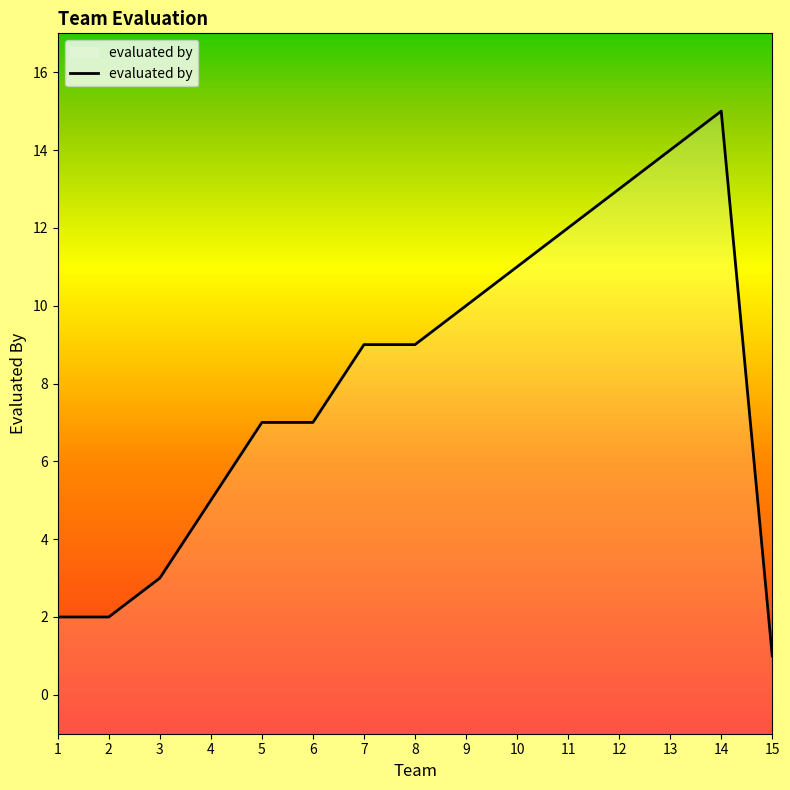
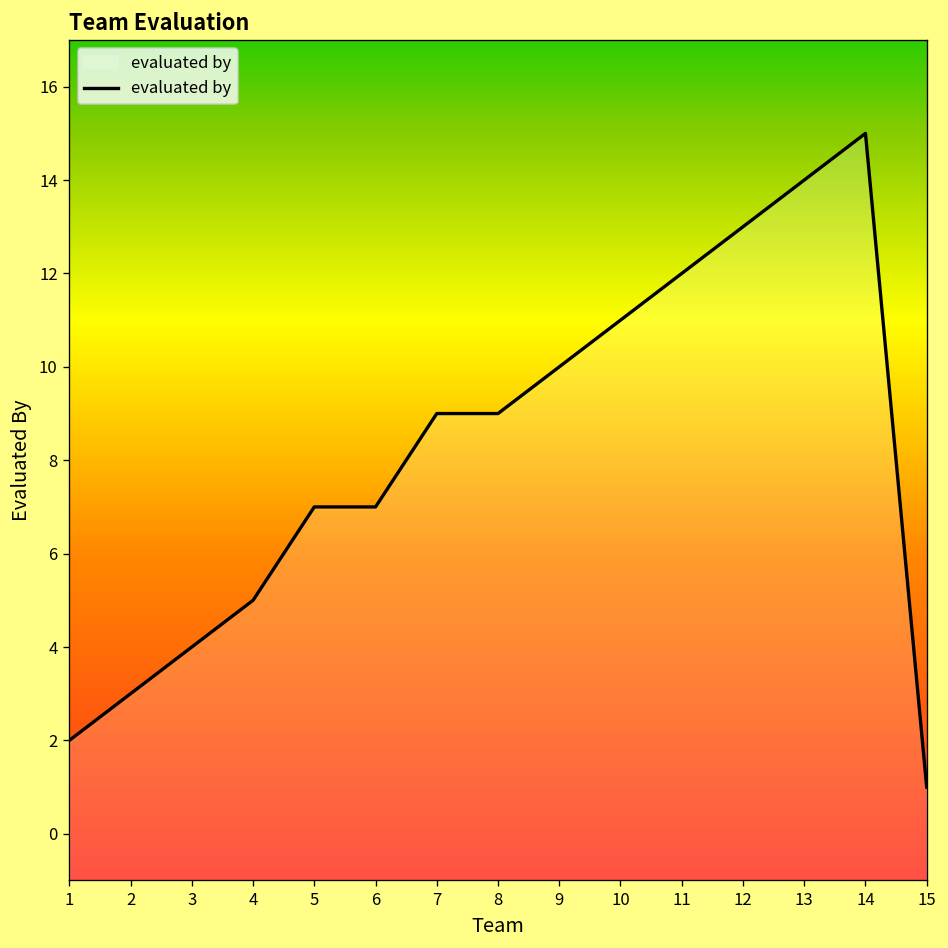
2: 2 -> 3
3: 3 -> 4
